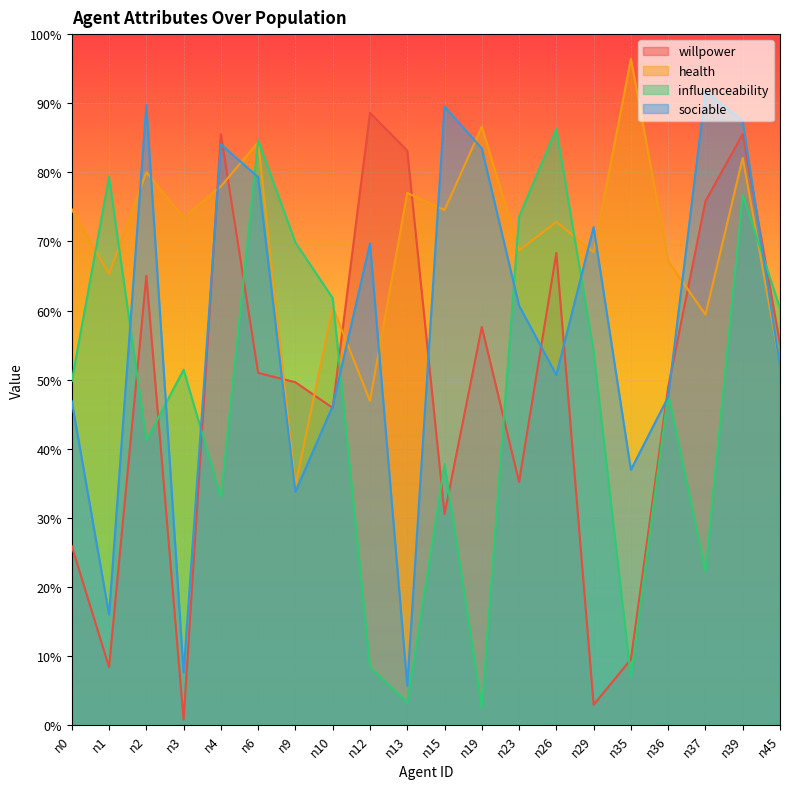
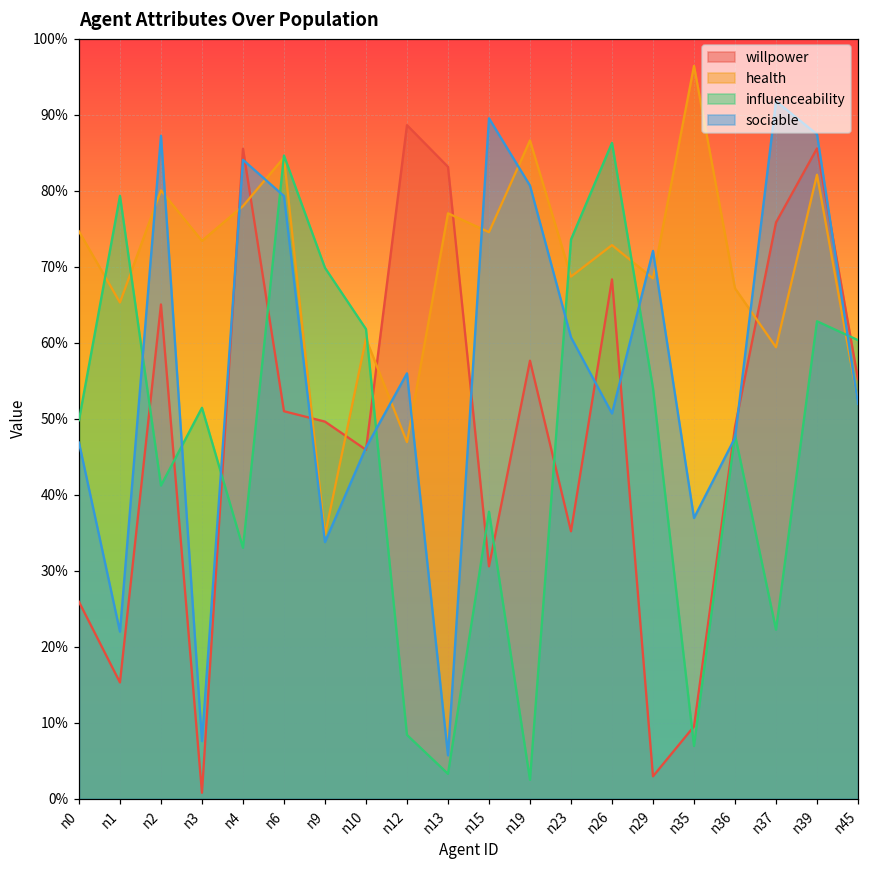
willpower, n1: 8% -> 15%
sociable, n1: 16% -> 22%
sociable, n2: 90% -> 87%
sociable, n12: 70% -> 56%
sociable, n19: 83% -> 81%
influenceability, n39: 77% -> 63%
